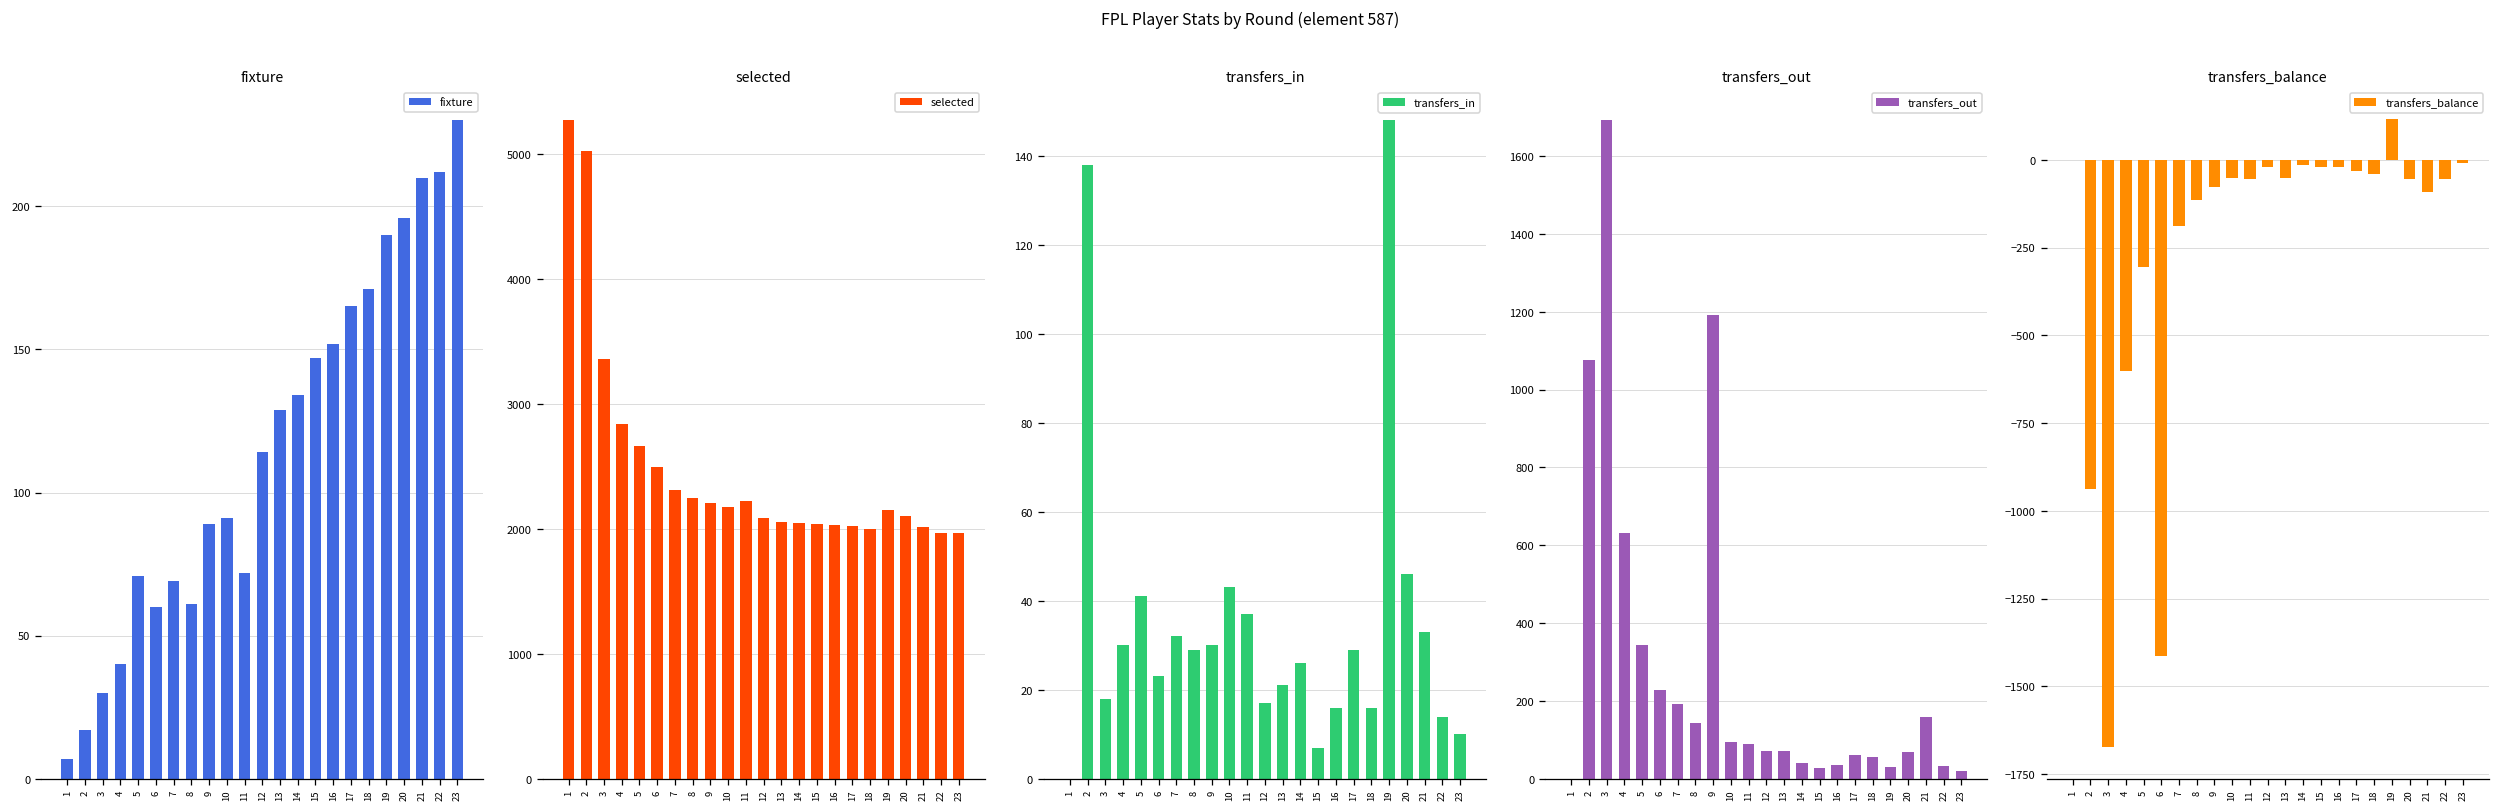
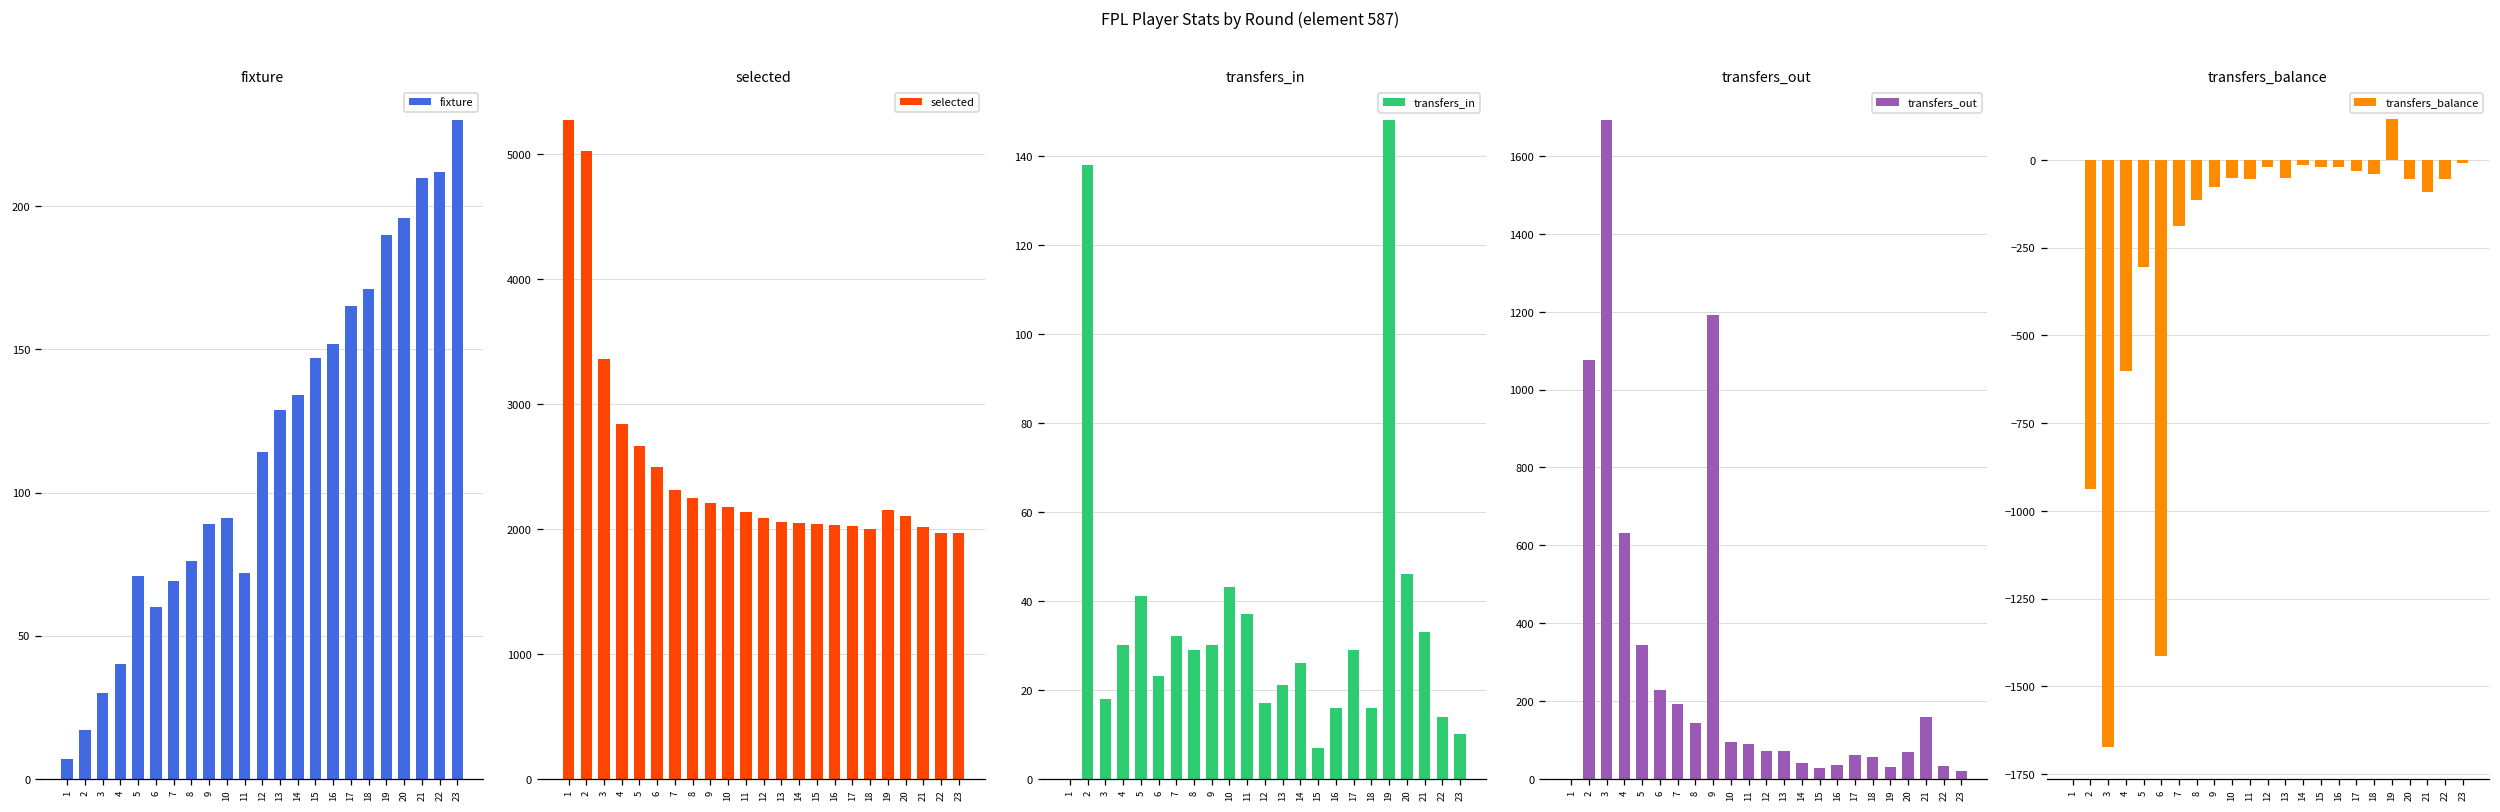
fixture, 8: 61 -> 76
selected, 11: 2220 -> 2140
